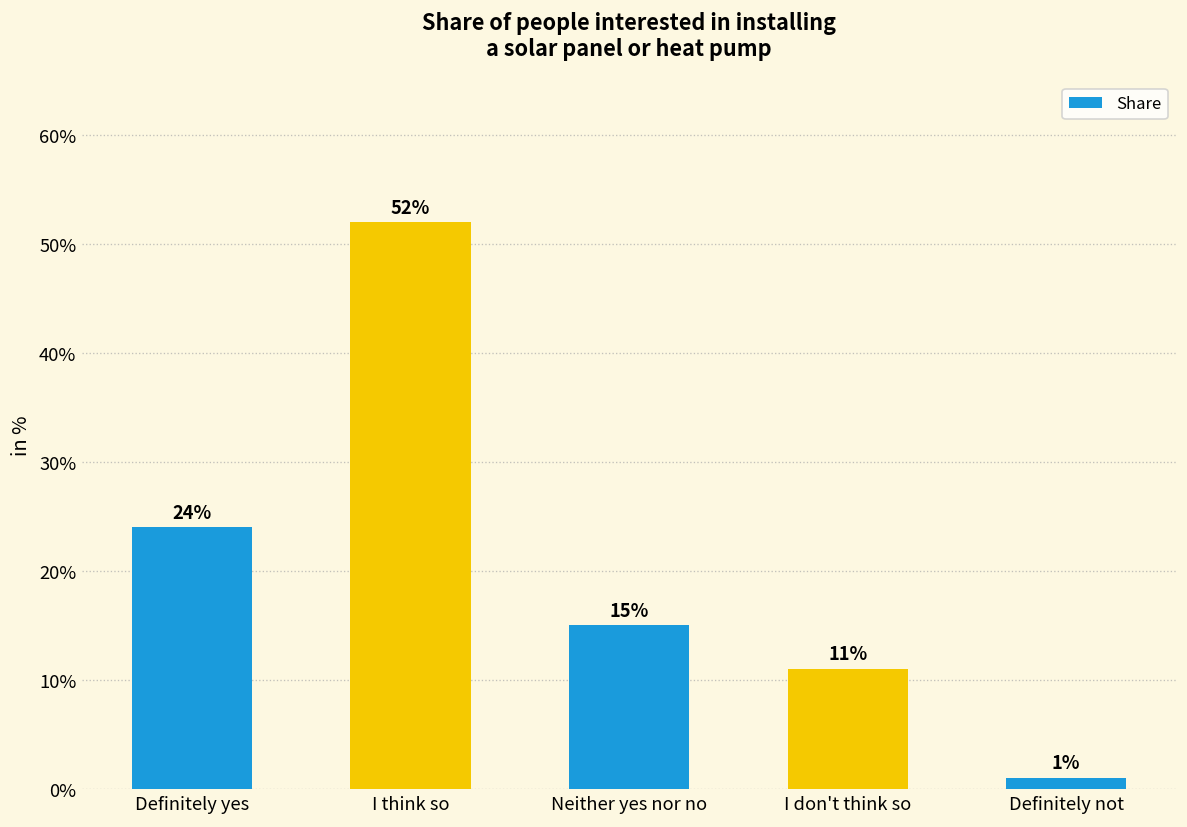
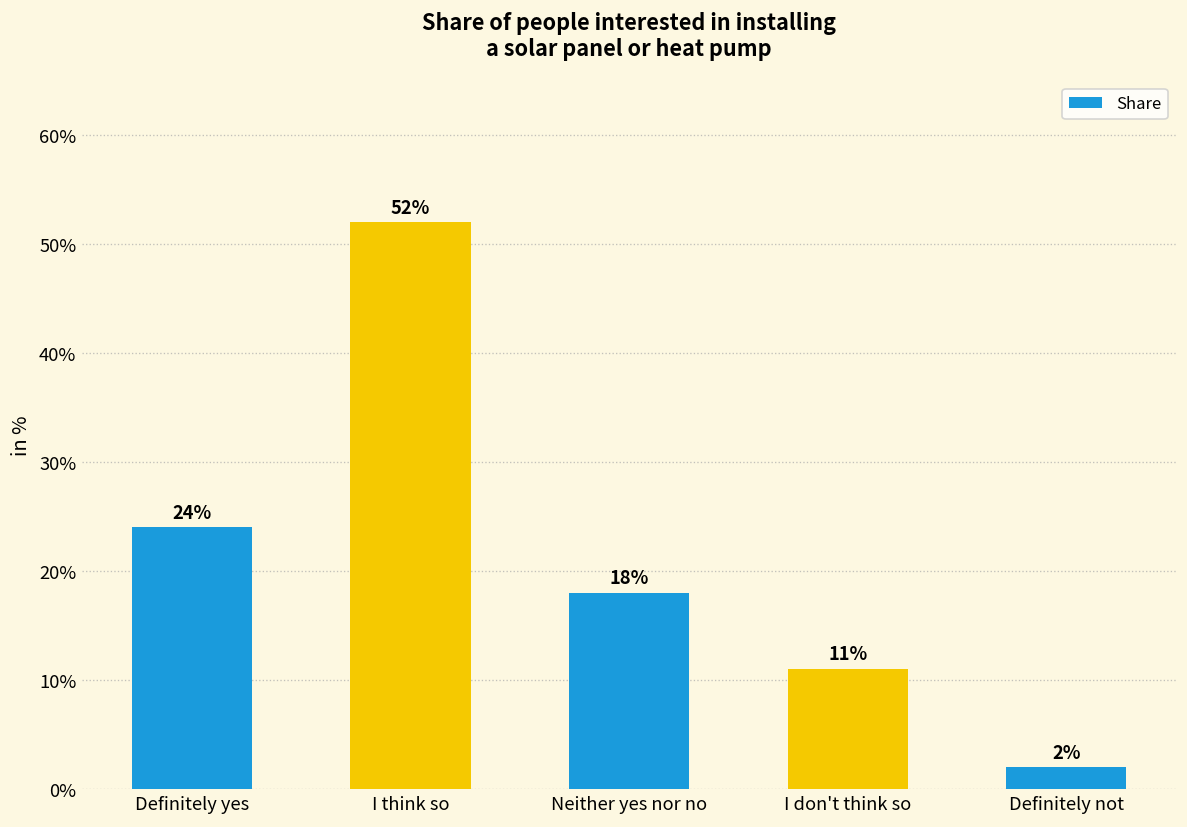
Neither yes nor no: 15% -> 18%
Definitely not: 1% -> 2%
